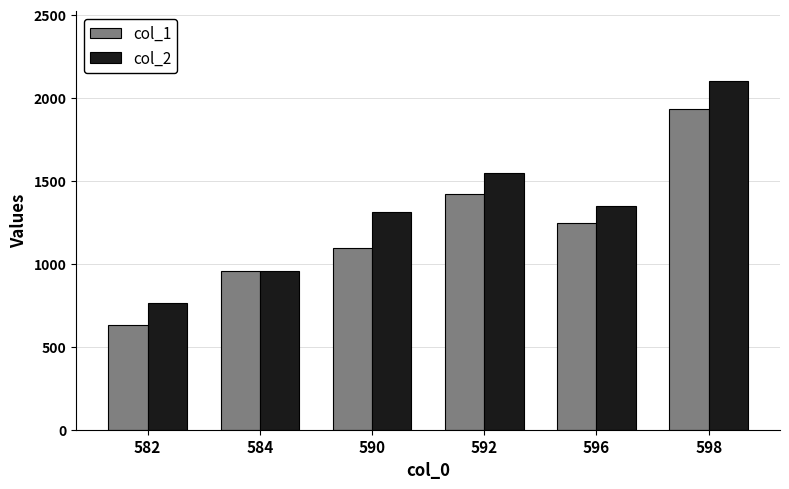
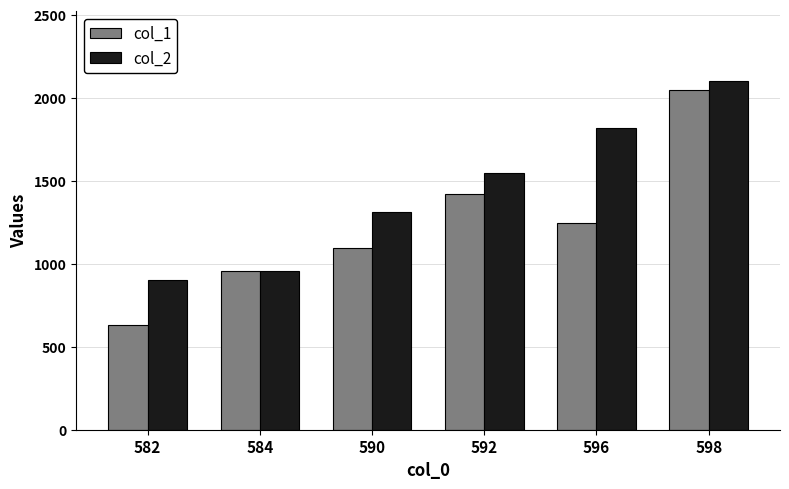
col_2, 582: 760 -> 910
col_2, 596: 1350 -> 1820
col_1, 598: 1930 -> 2050
